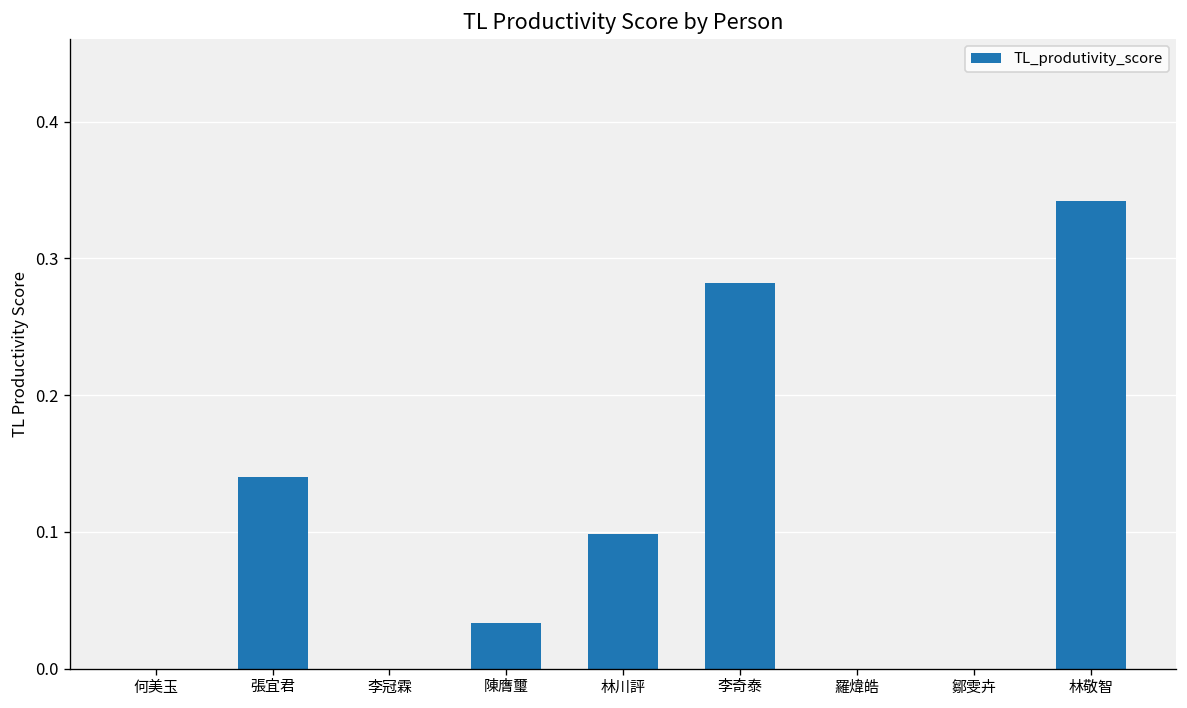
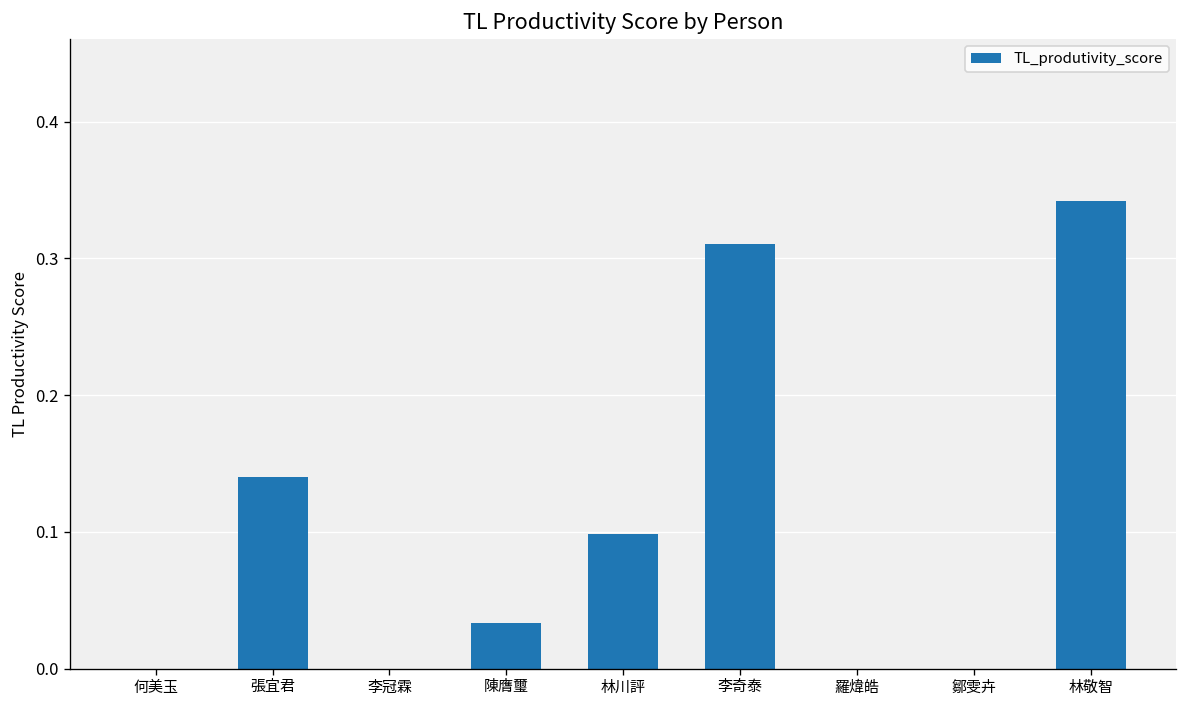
李奇泰: 0.282 -> 0.310
